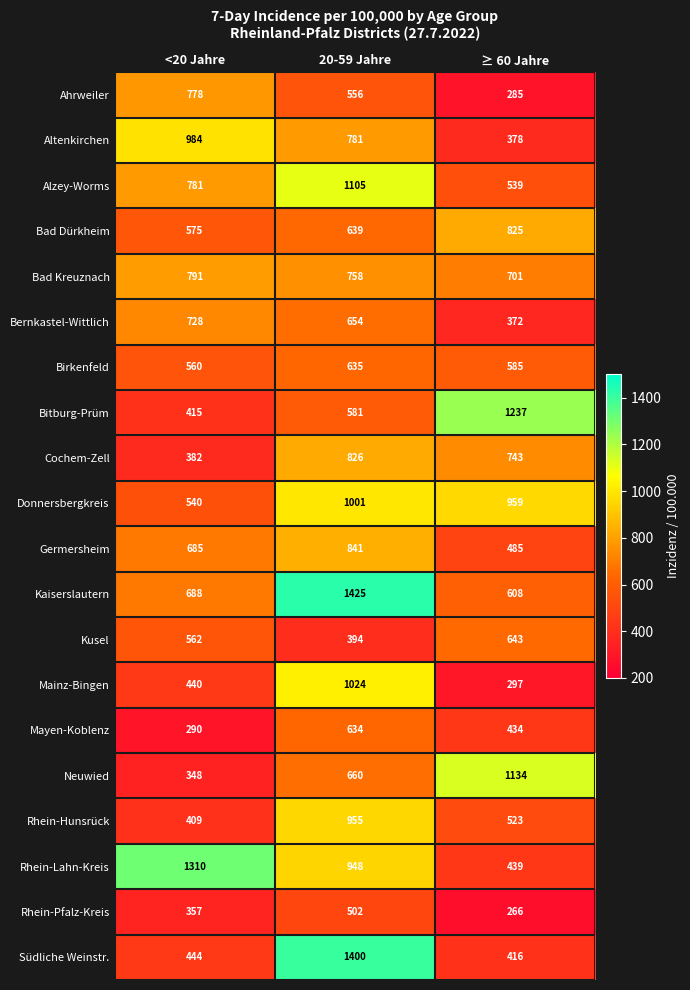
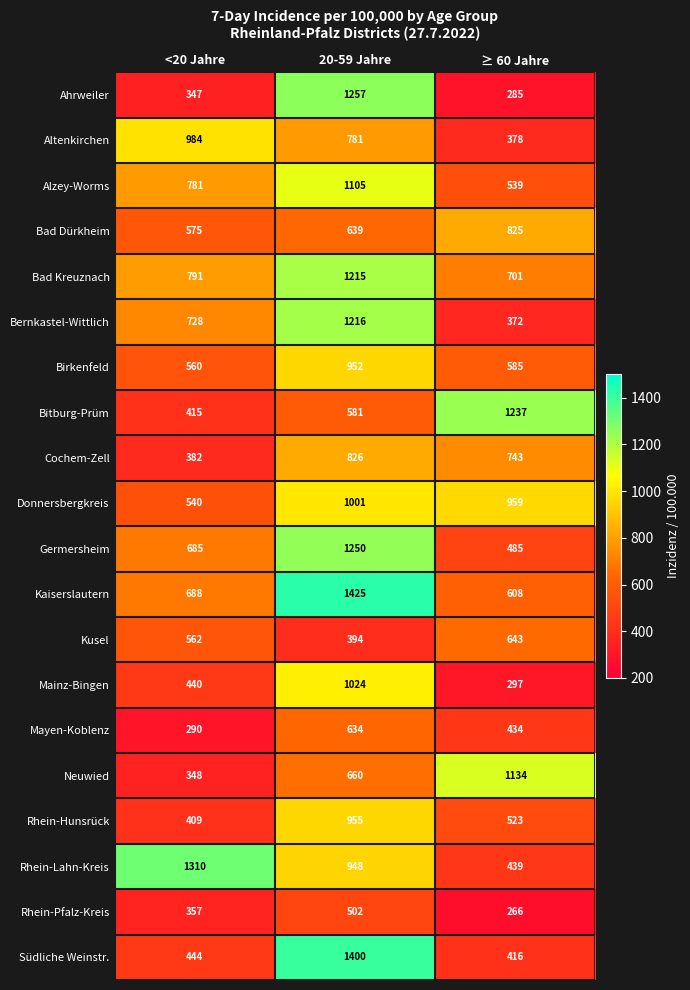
Ahrweiler, <20 Jahre: 778 -> 347
Ahrweiler, 20-59 Jahre: 556 -> 1257
Bad Kreuznach, 20-59 Jahre: 758 -> 1215
Bernkastel-Wittlich, 20-59 Jahre: 654 -> 1216
Birkenfeld, 20-59 Jahre: 635 -> 952
Germersheim, 20-59 Jahre: 841 -> 1250
